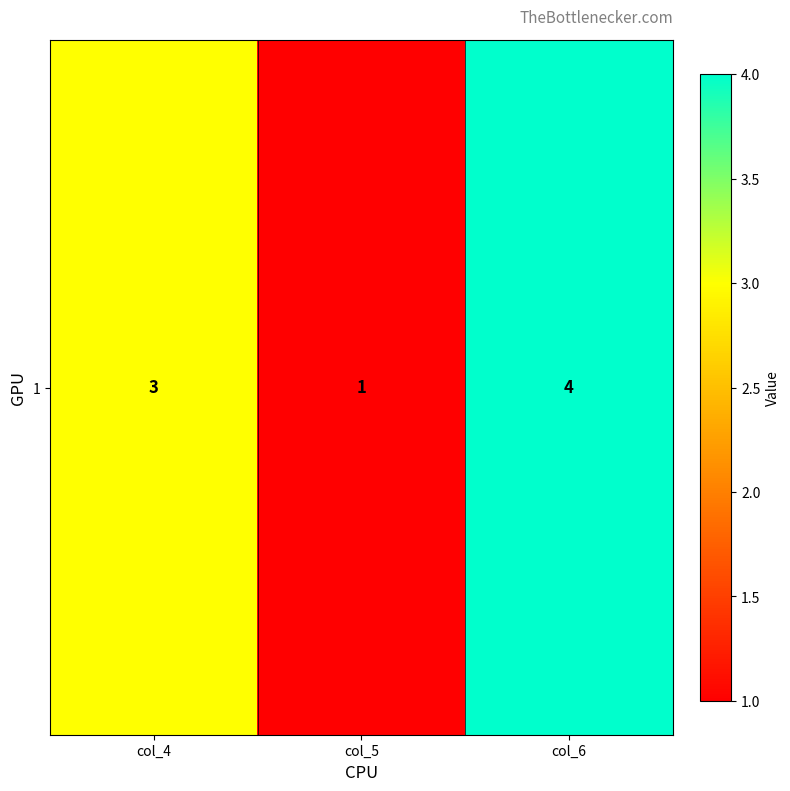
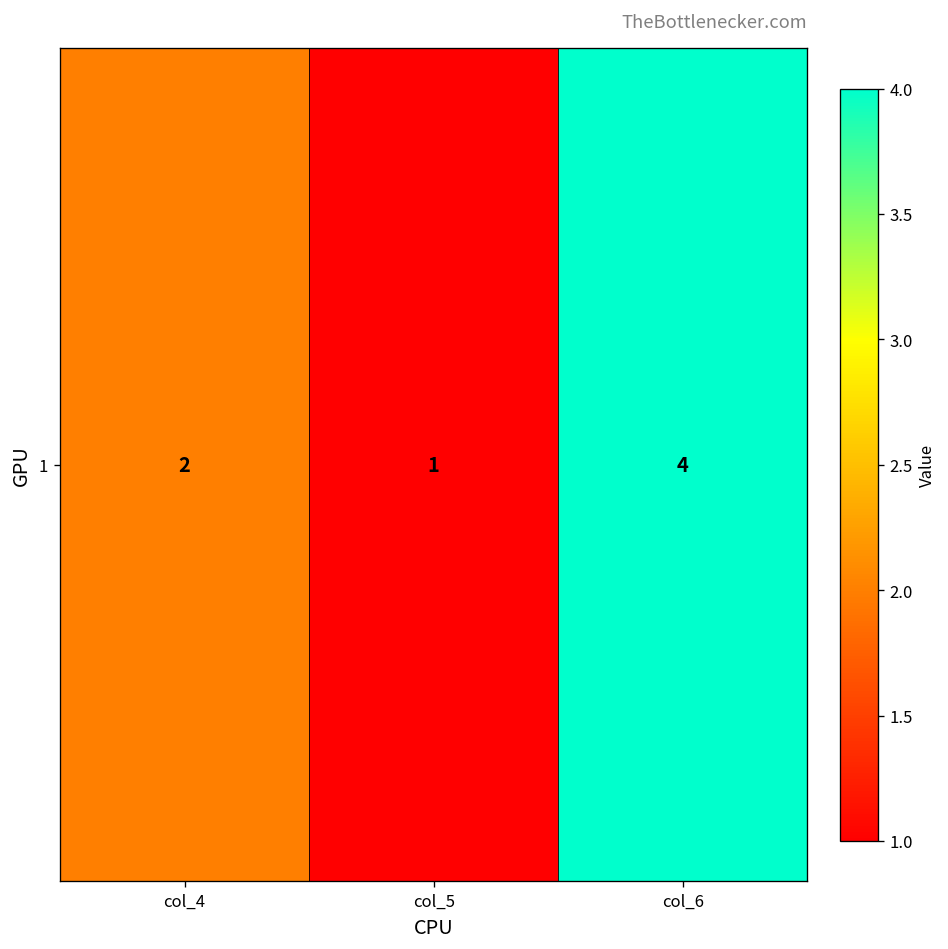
1, col_4: 3 -> 2
